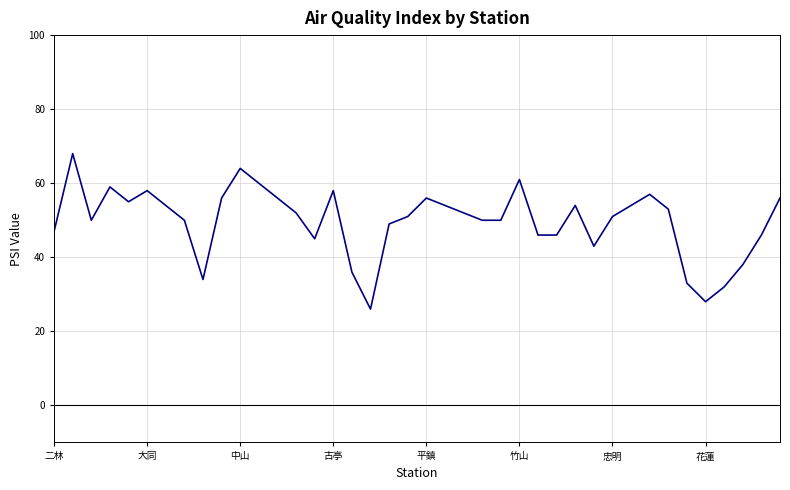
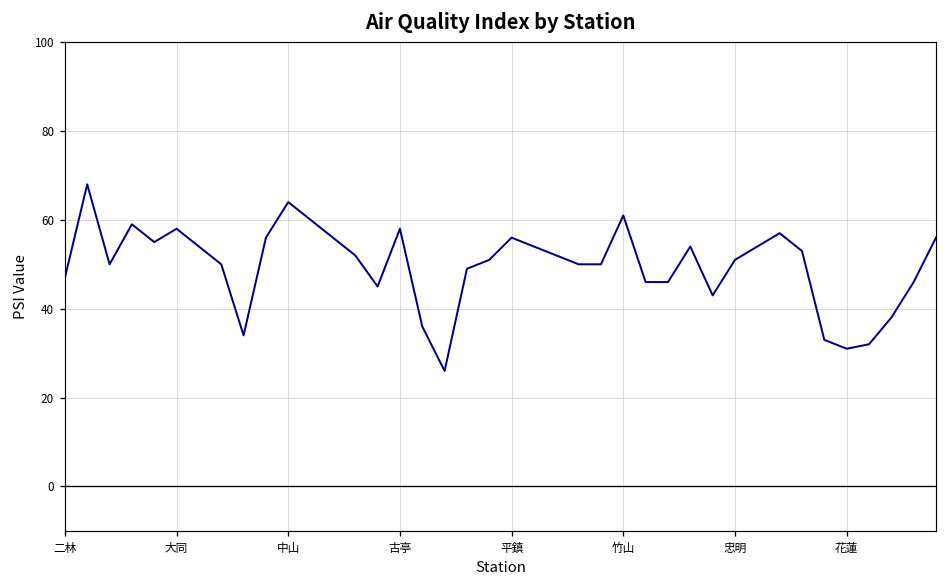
花蓮: 28 -> 31
